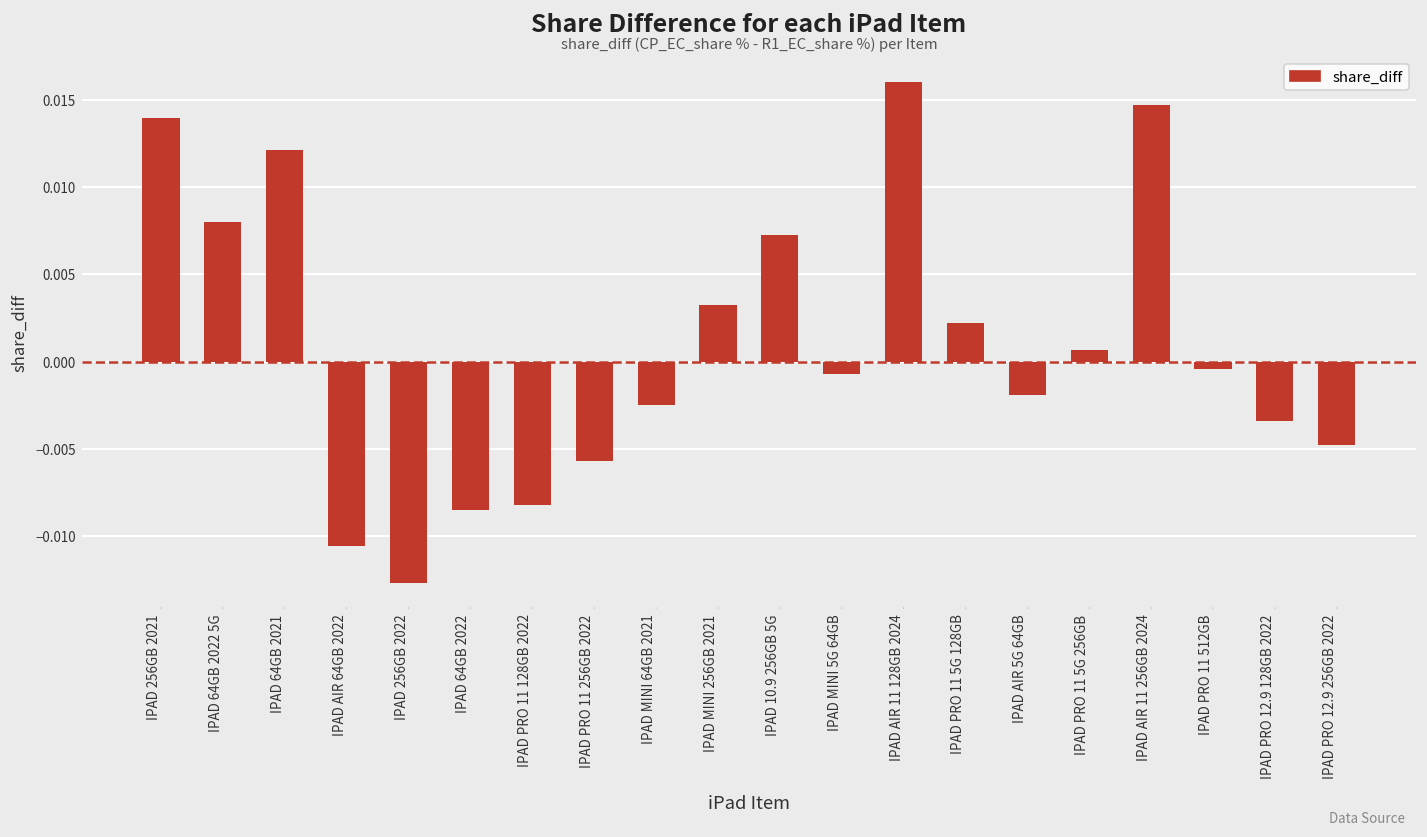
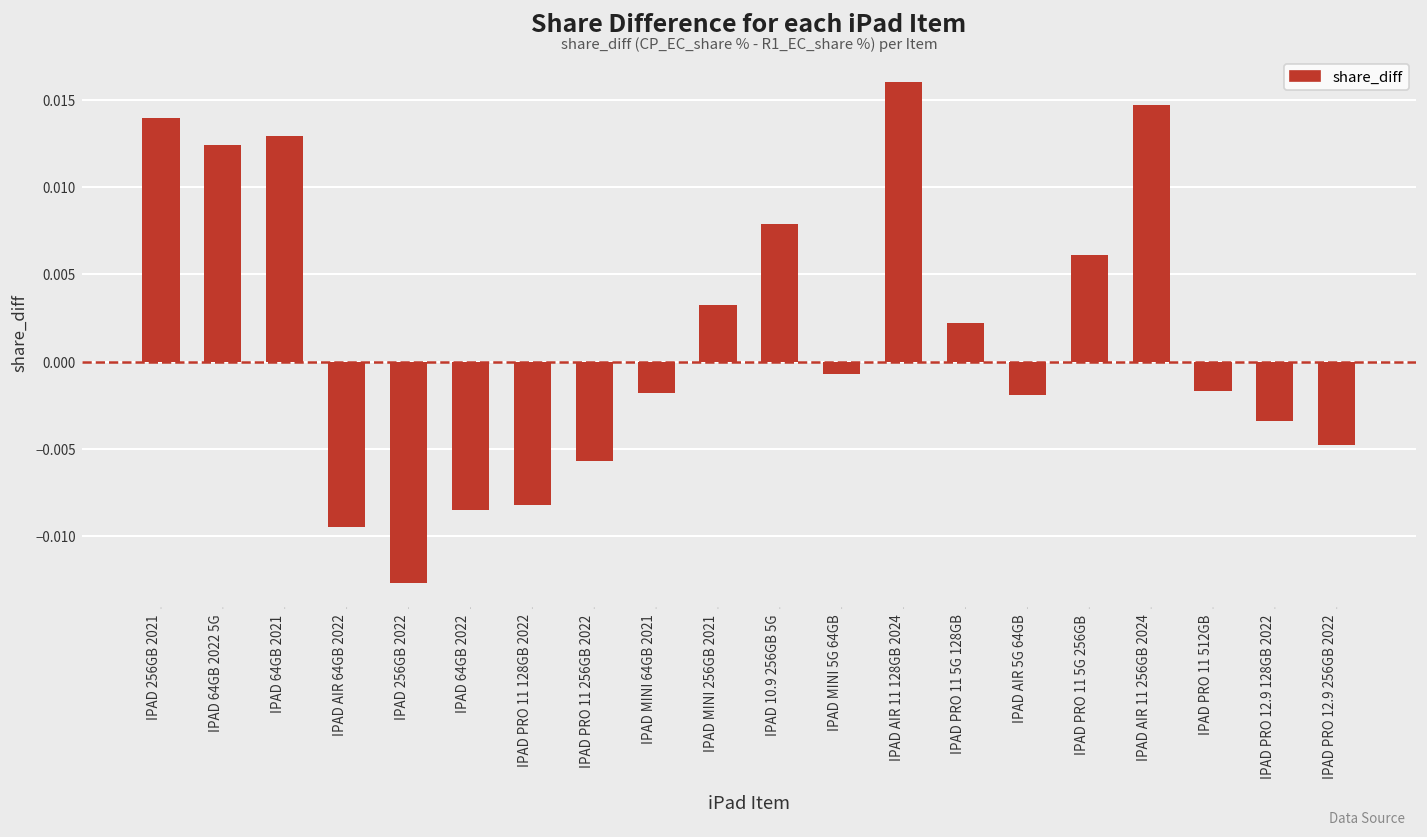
IPAD 64GB 2022 5G: 0.0080 -> 0.0124
IPAD 64GB 2021: 0.0121 -> 0.0129
IPAD AIR 64GB 2022: -0.0106 -> -0.0095
IPAD MINI 64GB 2021: -0.0025 -> -0.0018
IPAD 10.9 256GB 5G: 0.0073 -> 0.0079
IPAD PRO 11 5G 256GB: 0.0007 -> 0.0061
IPAD PRO 11 512GB: -0.0004 -> -0.0017
